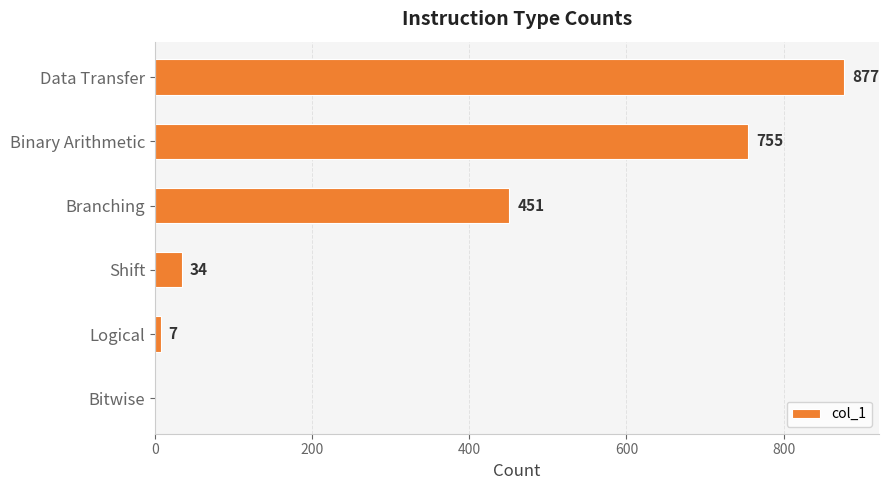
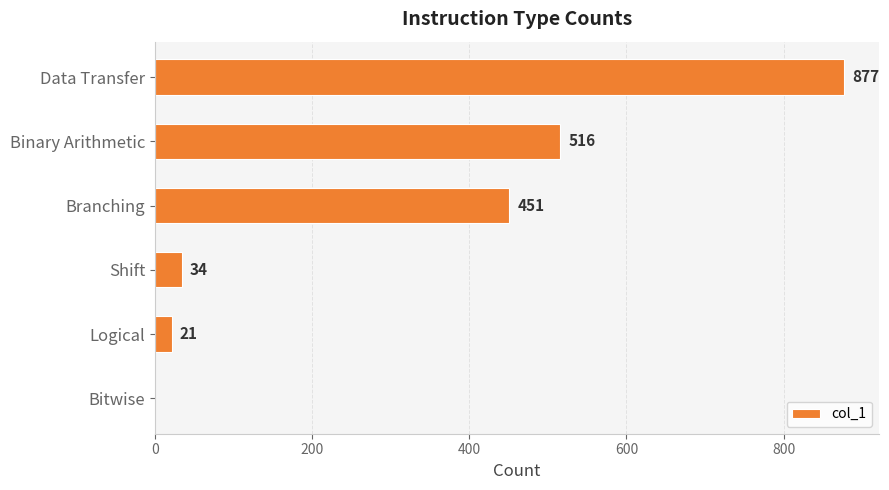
Binary Arithmetic: 755 -> 516
Logical: 7 -> 21
